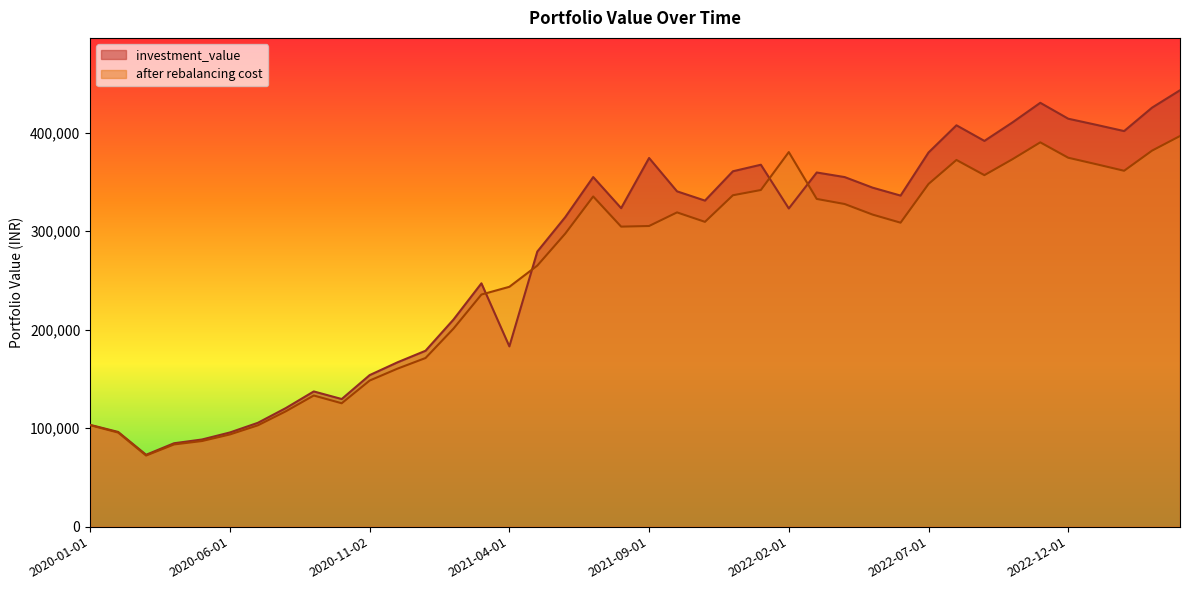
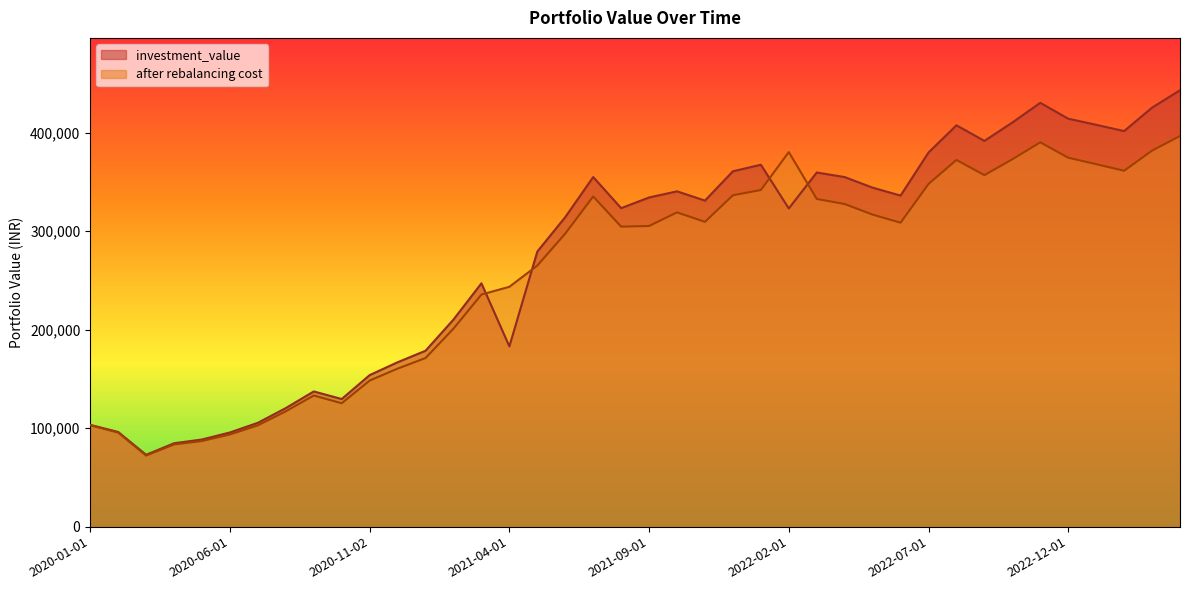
investment_value, 2021-09-01: 370,000 -> 330,000
